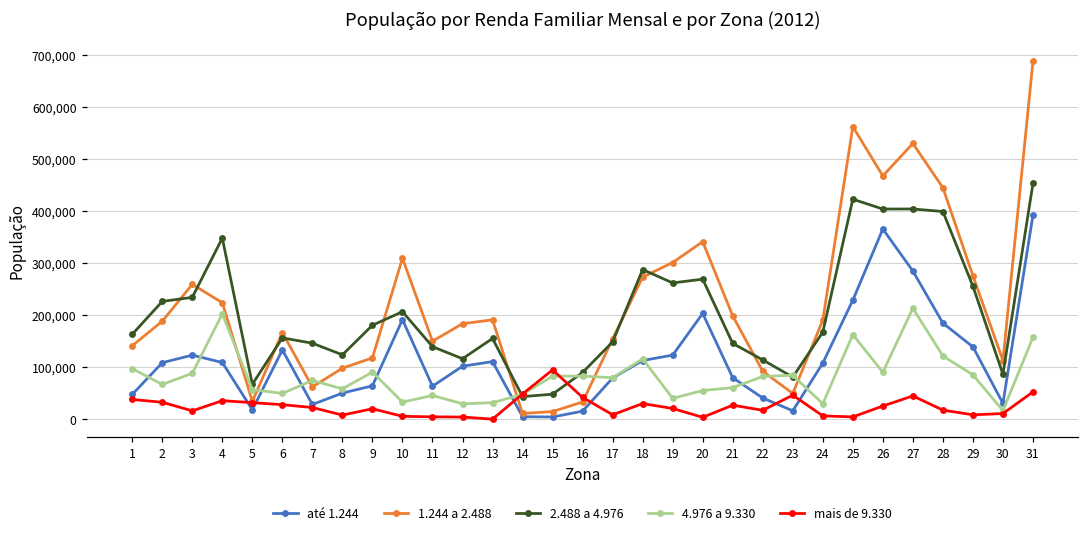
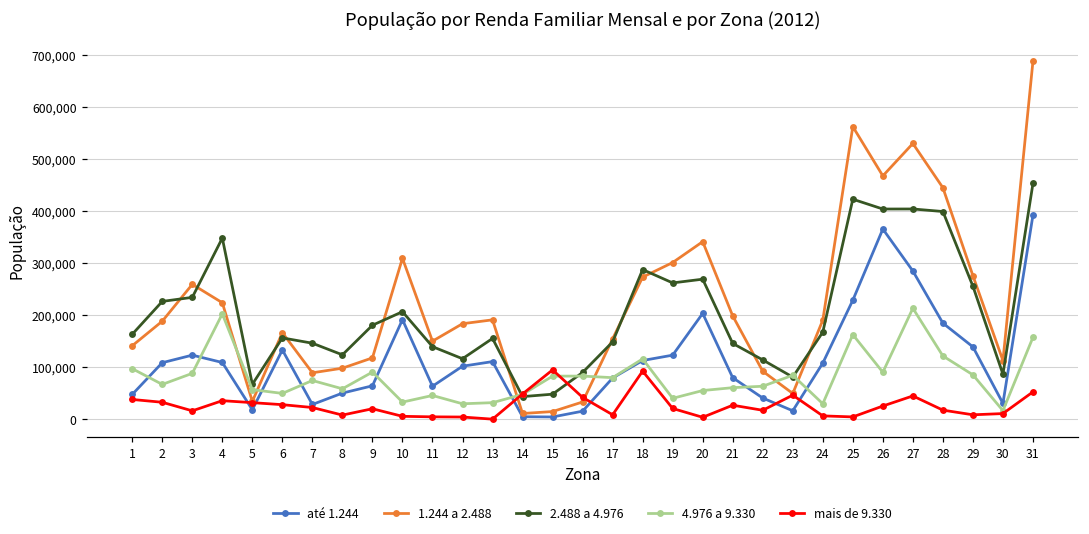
1.244 a 2.488, 7: 60,000 -> 90,000
mais de 9.330, 18: 30,000 -> 90,000
4.976 a 9.330, 22: 80,000 -> 60,000
